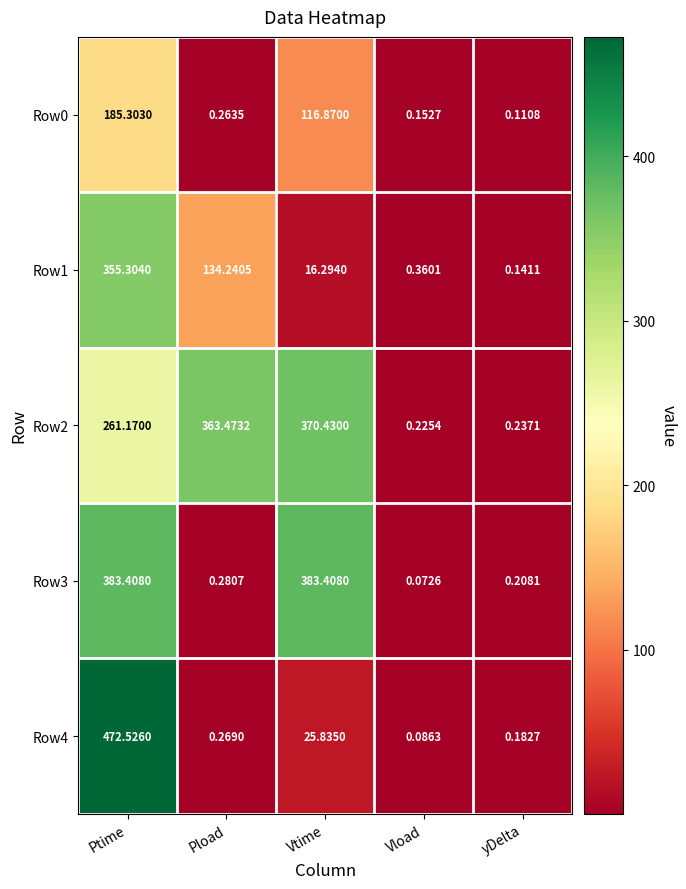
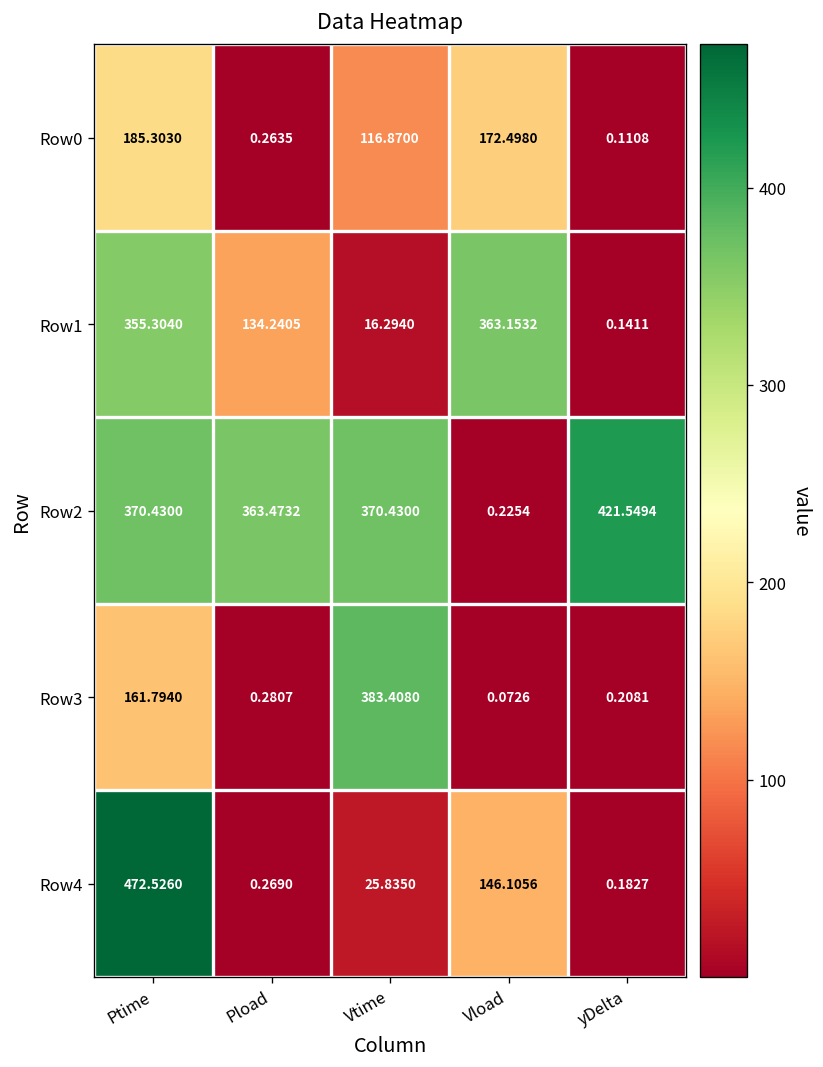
Row0, Vload: 0.1527 -> 172.4980
Row1, Vload: 0.3601 -> 363.1532
Row2, Ptime: 261.1700 -> 370.4300
Row2, yDelta: 0.2371 -> 421.5494
Row3, Ptime: 383.4080 -> 161.7940
Row4, Vload: 0.0863 -> 146.1056
